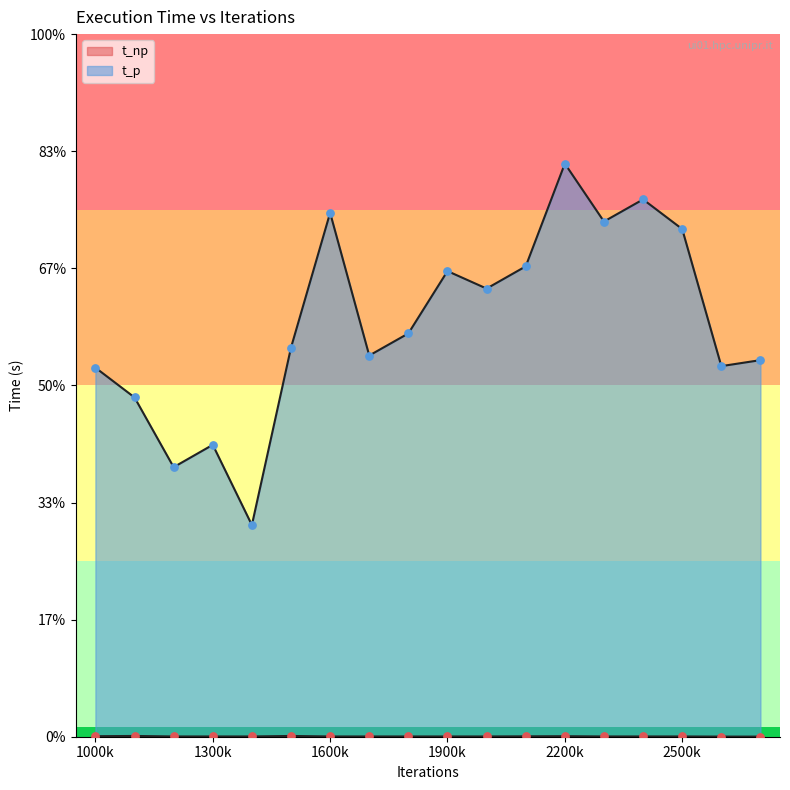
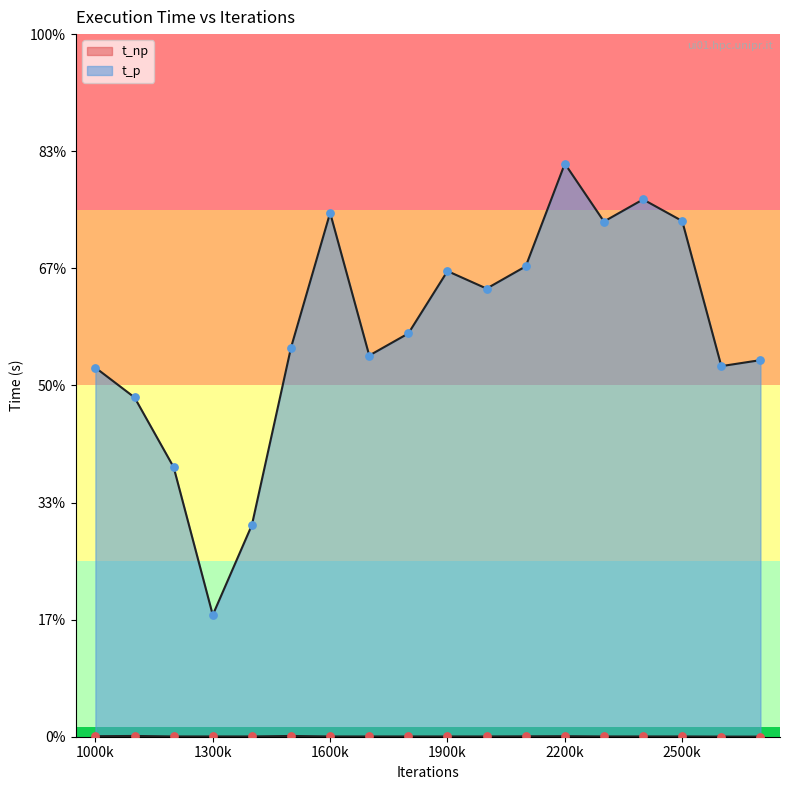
t_p, 1300k: 42% -> 17%
t_p, 2500k: 72% -> 73%
